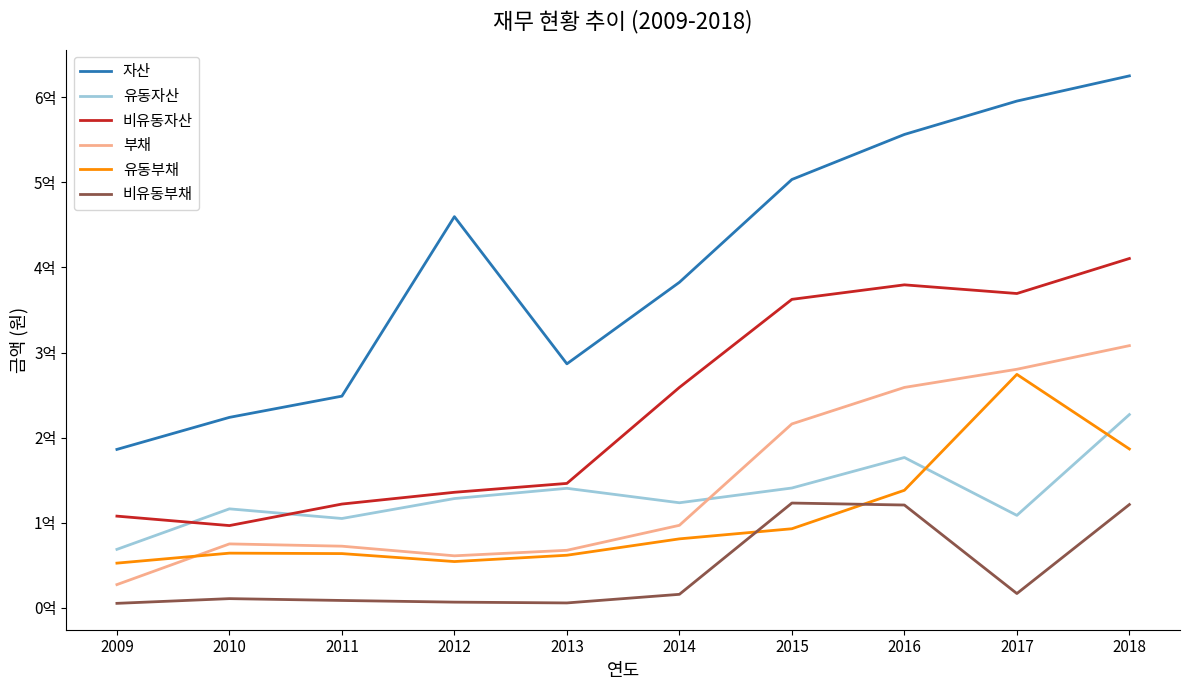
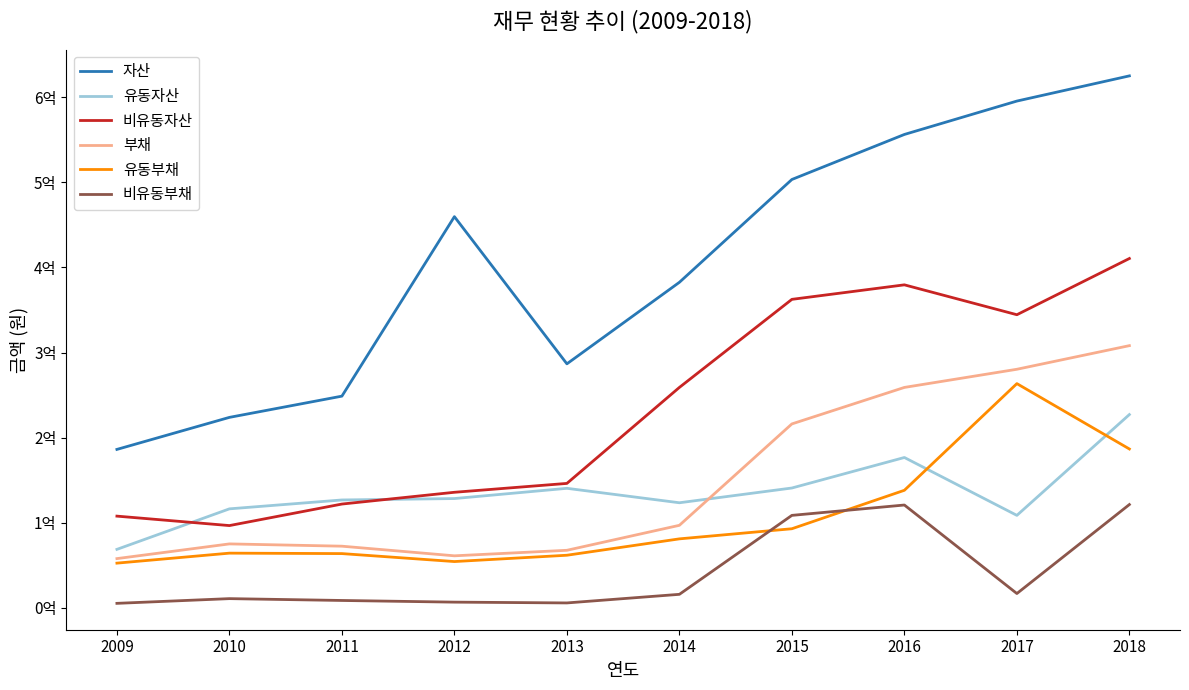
부채, 2009: 0.3억 -> 0.6억
유동자산, 2011: 1.1억 -> 1.3억
비유동부채, 2015: 1.2억 -> 1.1억
비유동자산, 2017: 3.7억 -> 3.4억
유동부채, 2017: 2.7억 -> 2.6억
